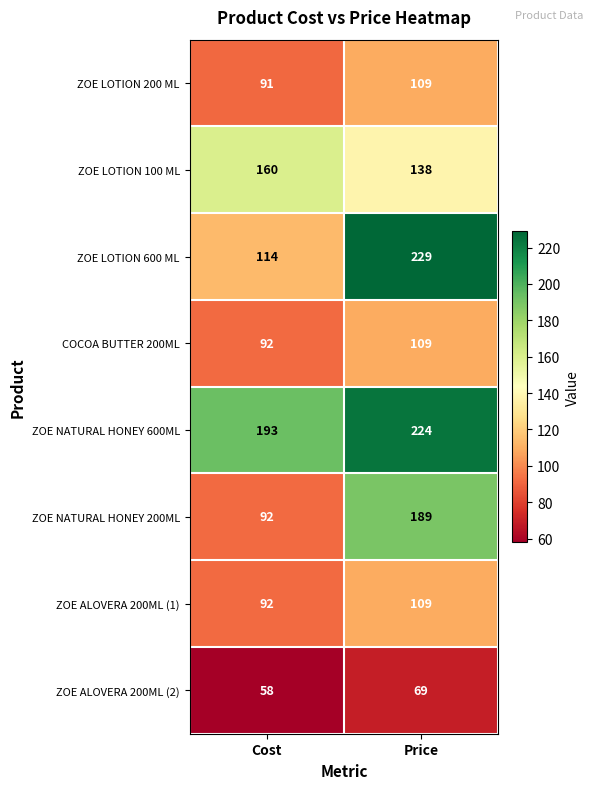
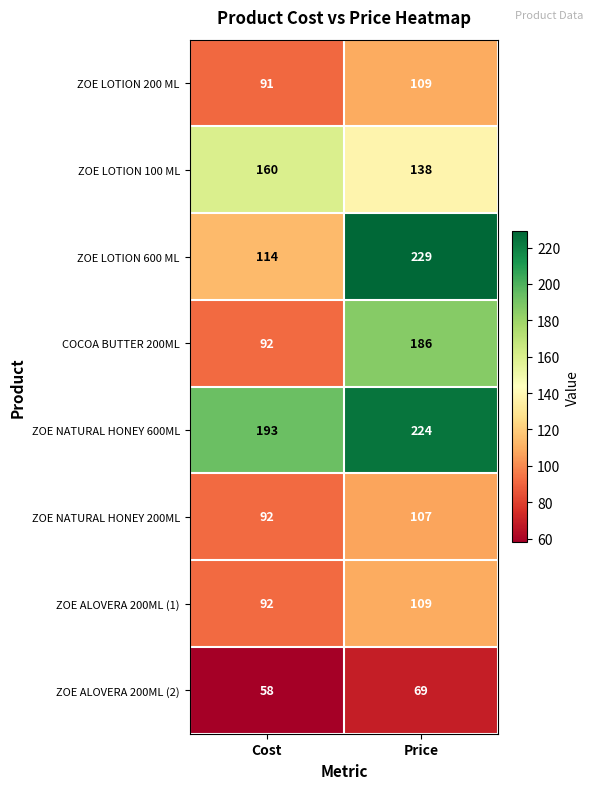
COCOA BUTTER 200ML, Price: 109 -> 186
ZOE NATURAL HONEY 200ML, Price: 189 -> 107
